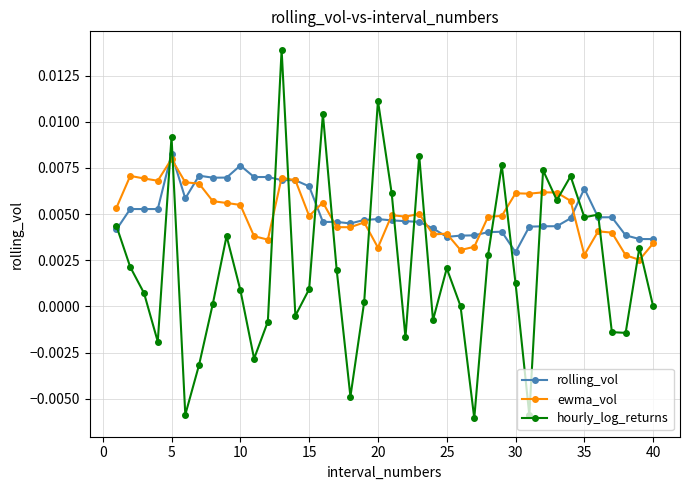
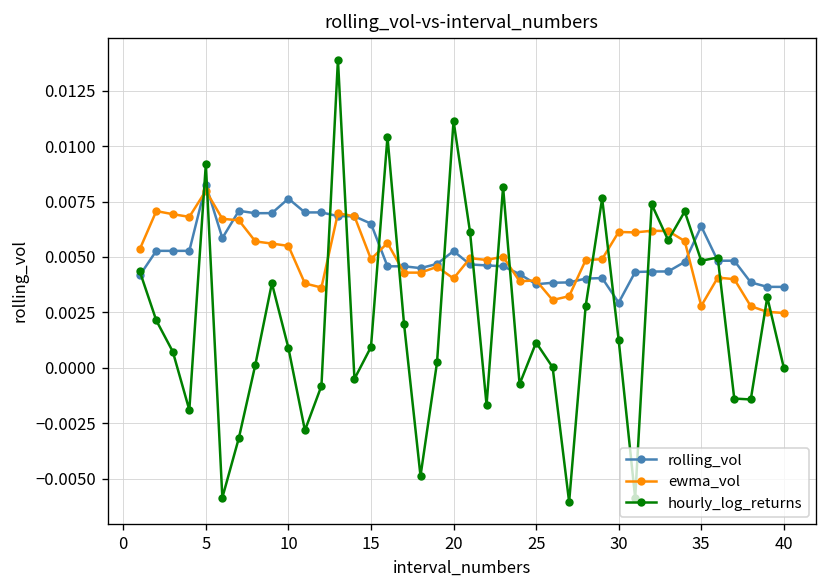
rolling_vol, 20: 0.0047 -> 0.0053
ewma_vol, 20: 0.0032 -> 0.0040
hourly_log_returns, 25: 0.0021 -> 0.0011
ewma_vol, 40: 0.0034 -> 0.0025
